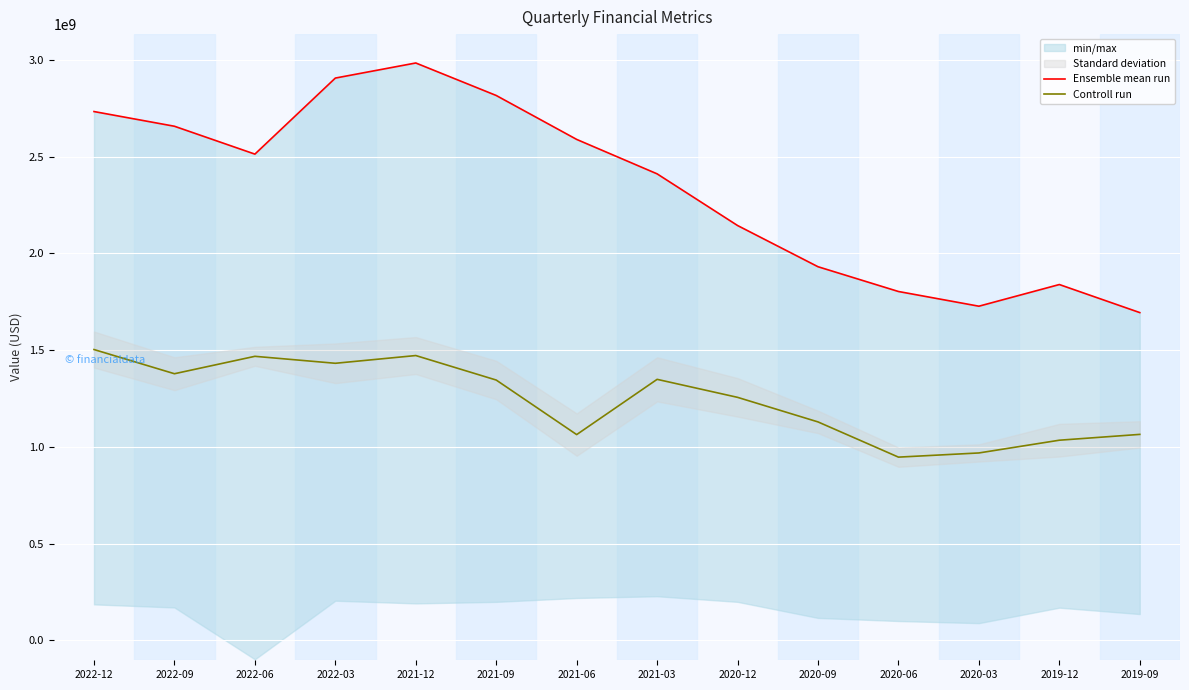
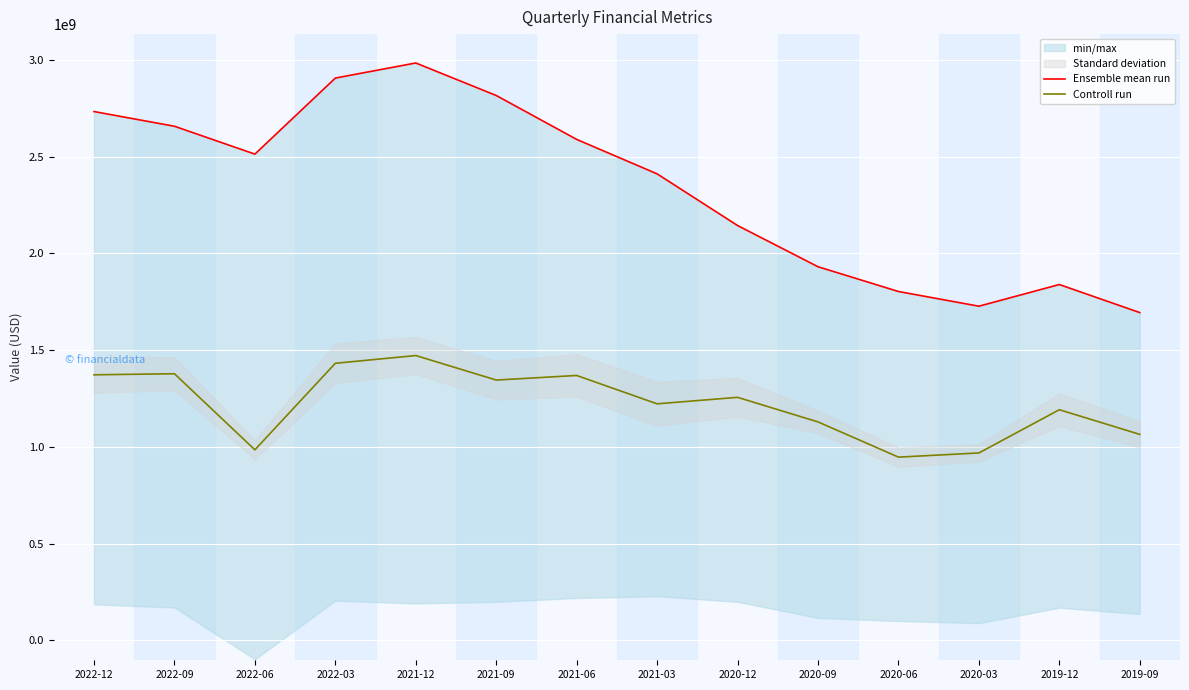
Controll run, 2022-12: 1500000000 -> 1370000000
Controll run, 2022-06: 1470000000 -> 980000000
Controll run, 2021-06: 1060000000 -> 1370000000
Controll run, 2021-03: 1350000000 -> 1220000000
Controll run, 2019-12: 1030000000 -> 1190000000
